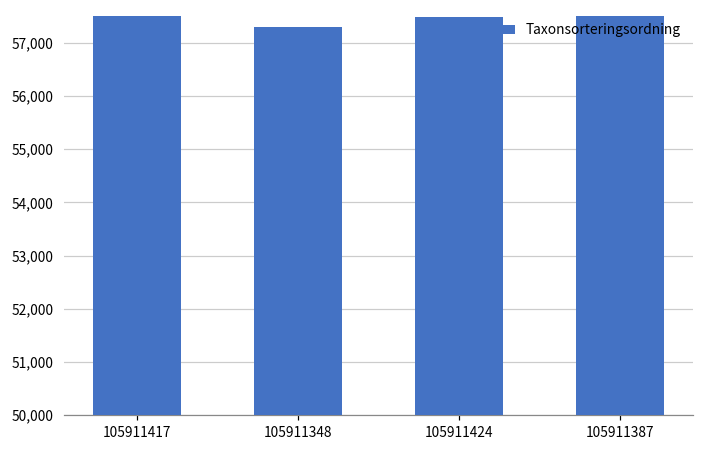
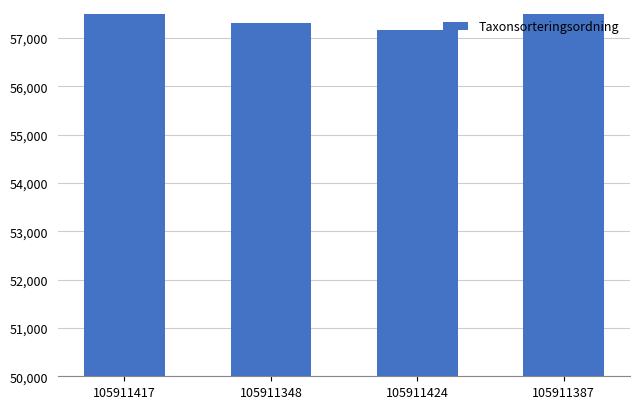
105911424: 57,500 -> 57,200
